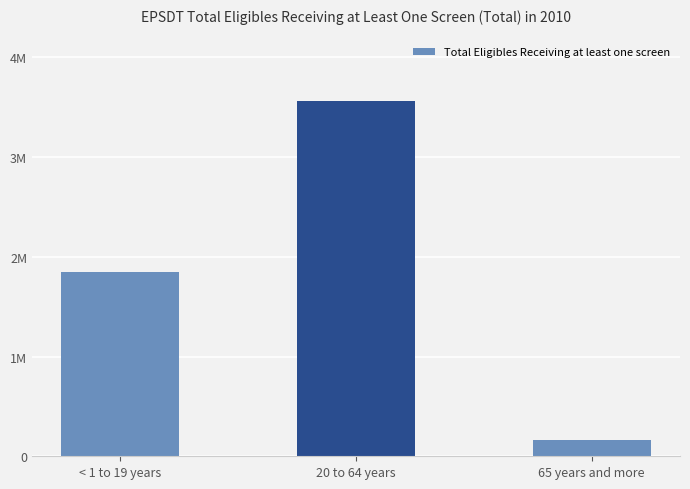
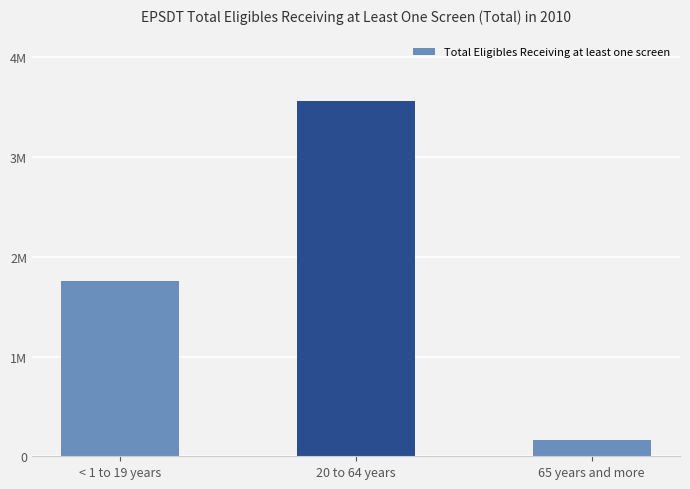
< 1 to 19 years: 1840000 -> 1760000
